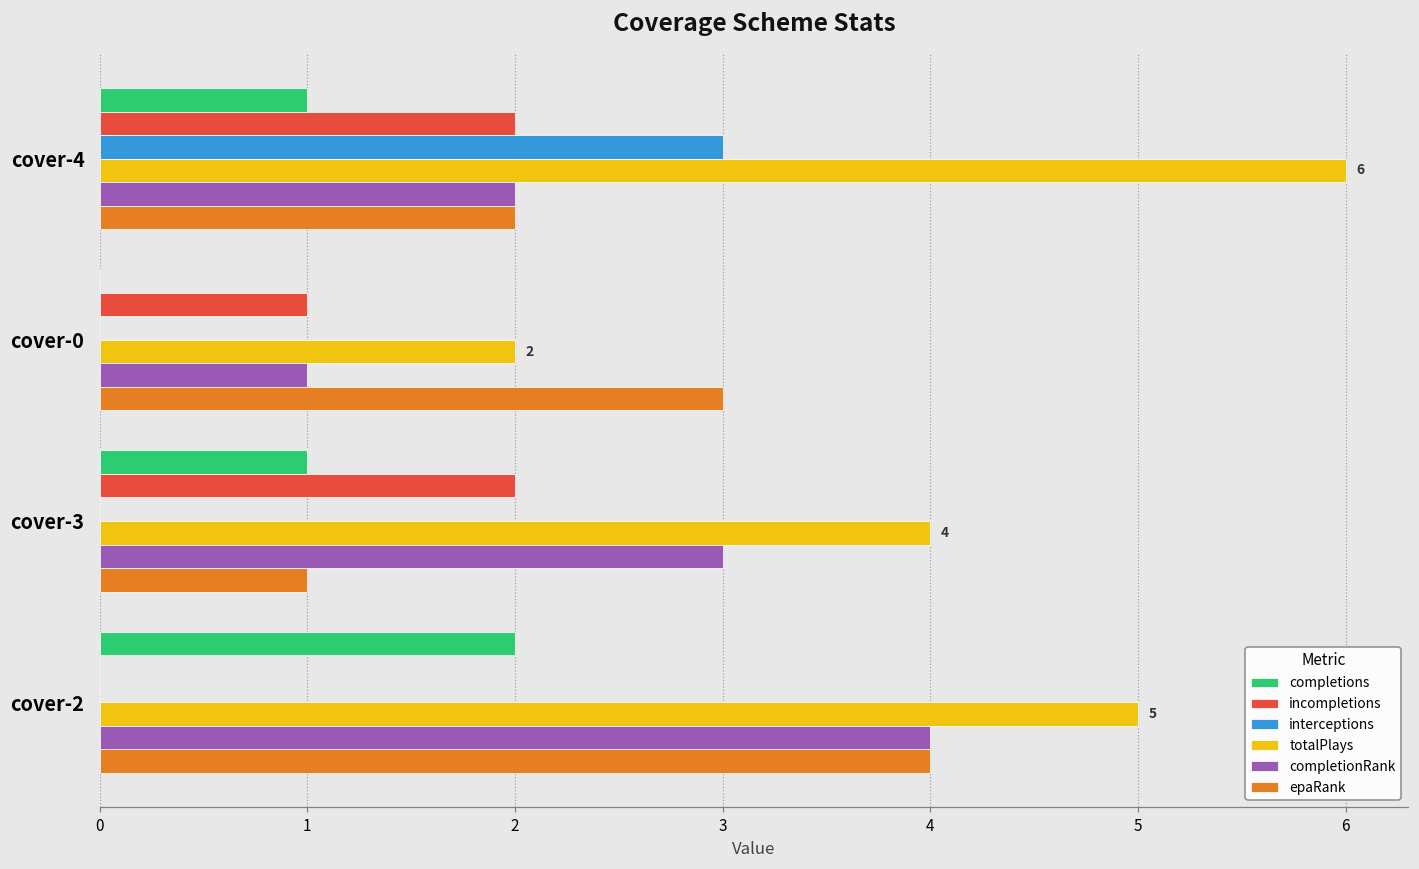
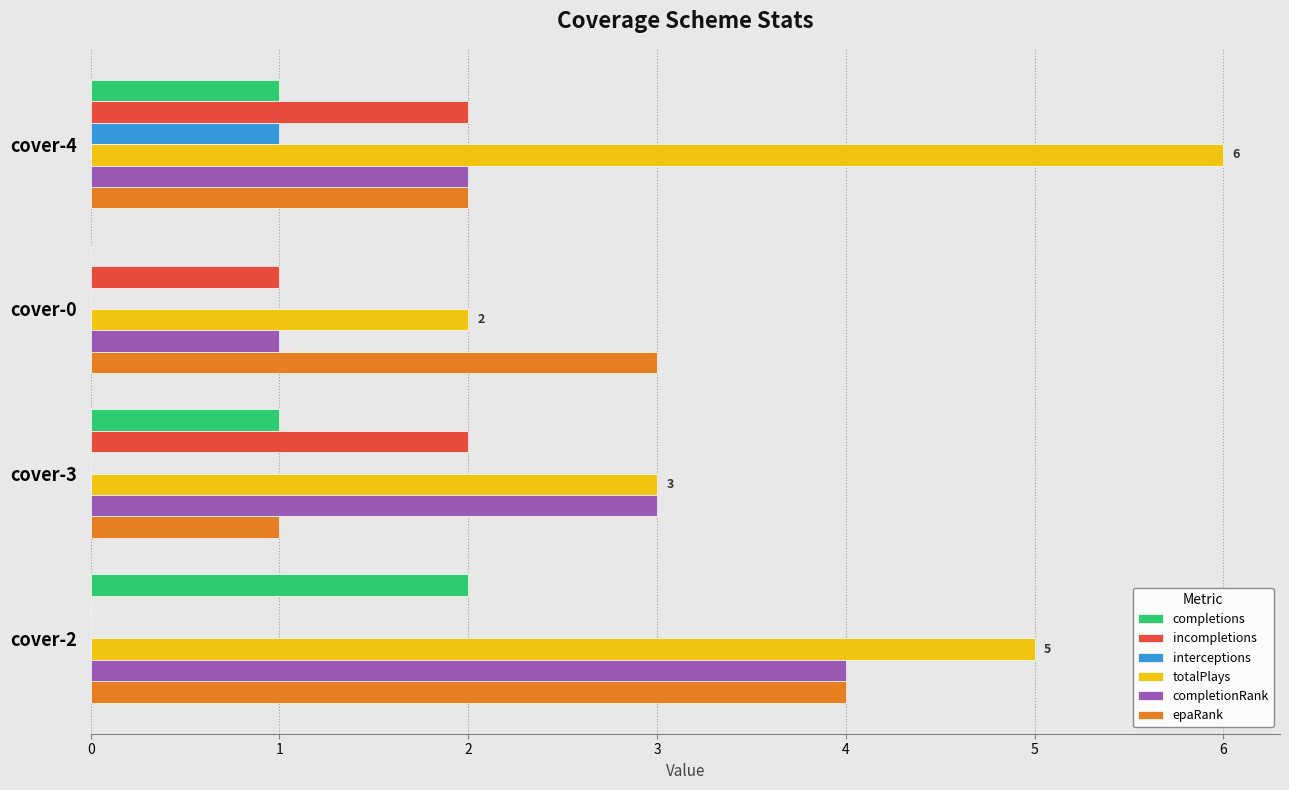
interceptions, cover-4: 3 -> 1
totalPlays, cover-3: 4 -> 3
